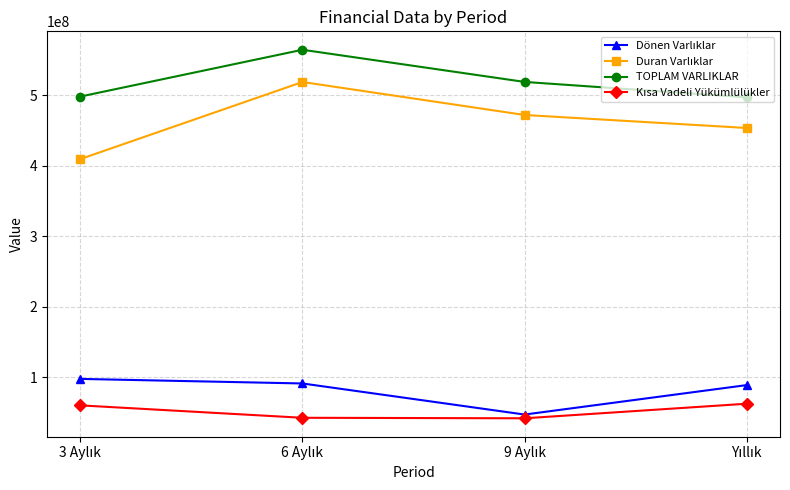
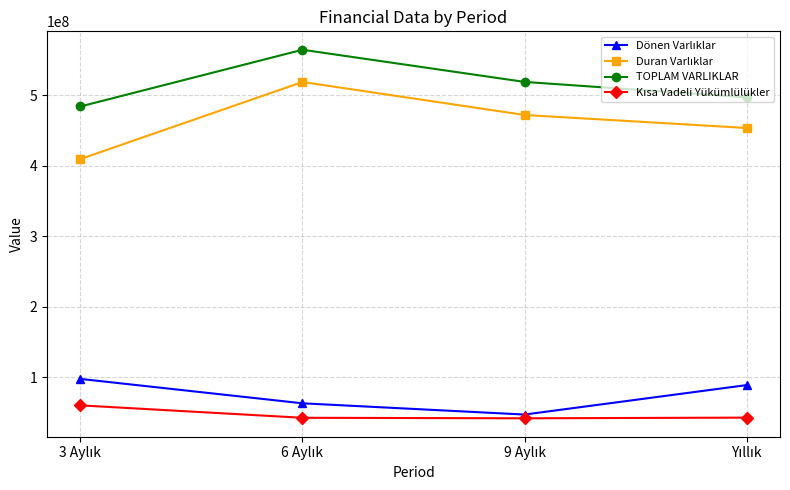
TOPLAM VARLIKLAR, 3 Aylık: 500000000 -> 480000000
Dönen Varlıklar, 6 Aylık: 90000000 -> 60000000
Kısa Vadeli Yükümlülükler, Yıllık: 60000000 -> 40000000
